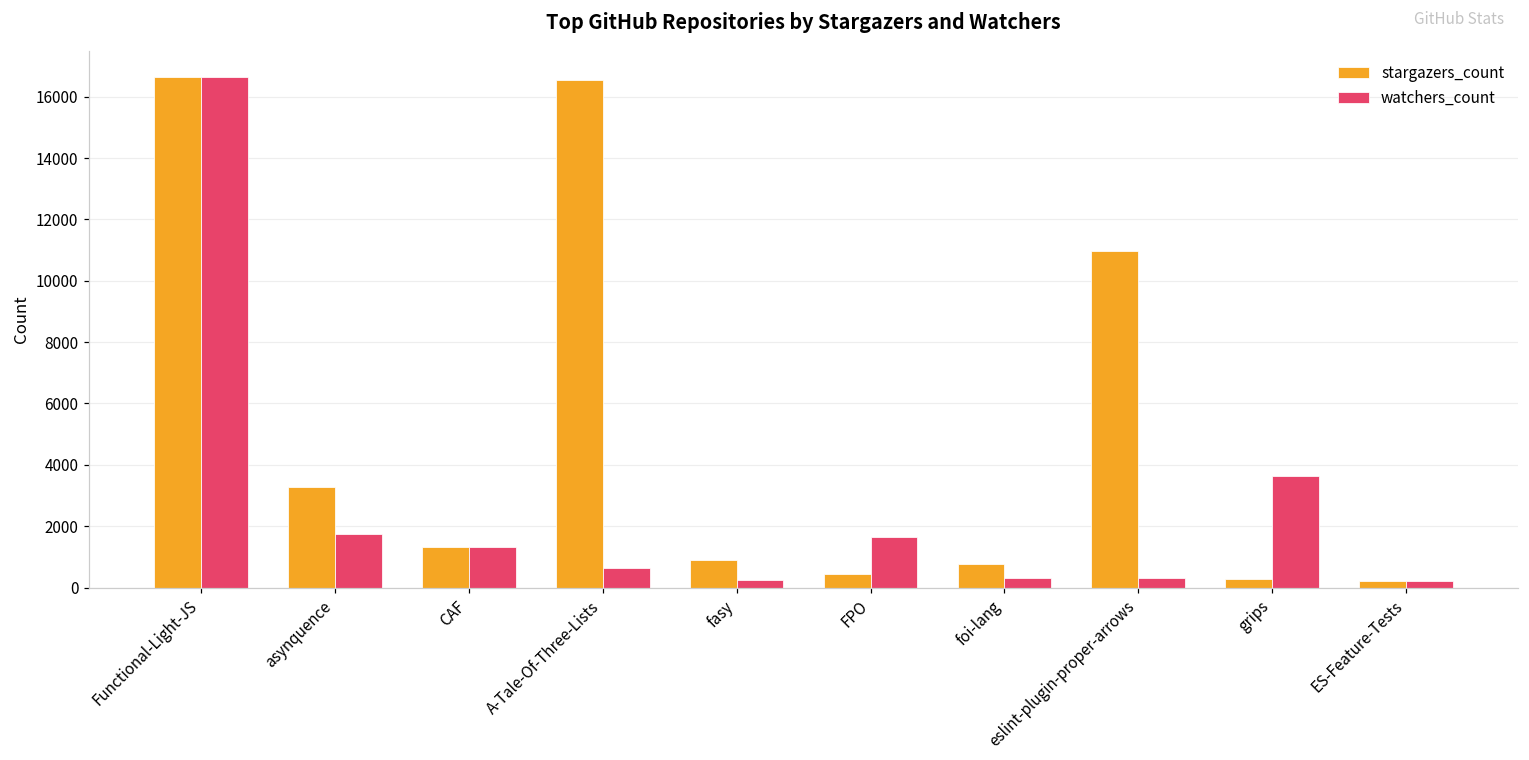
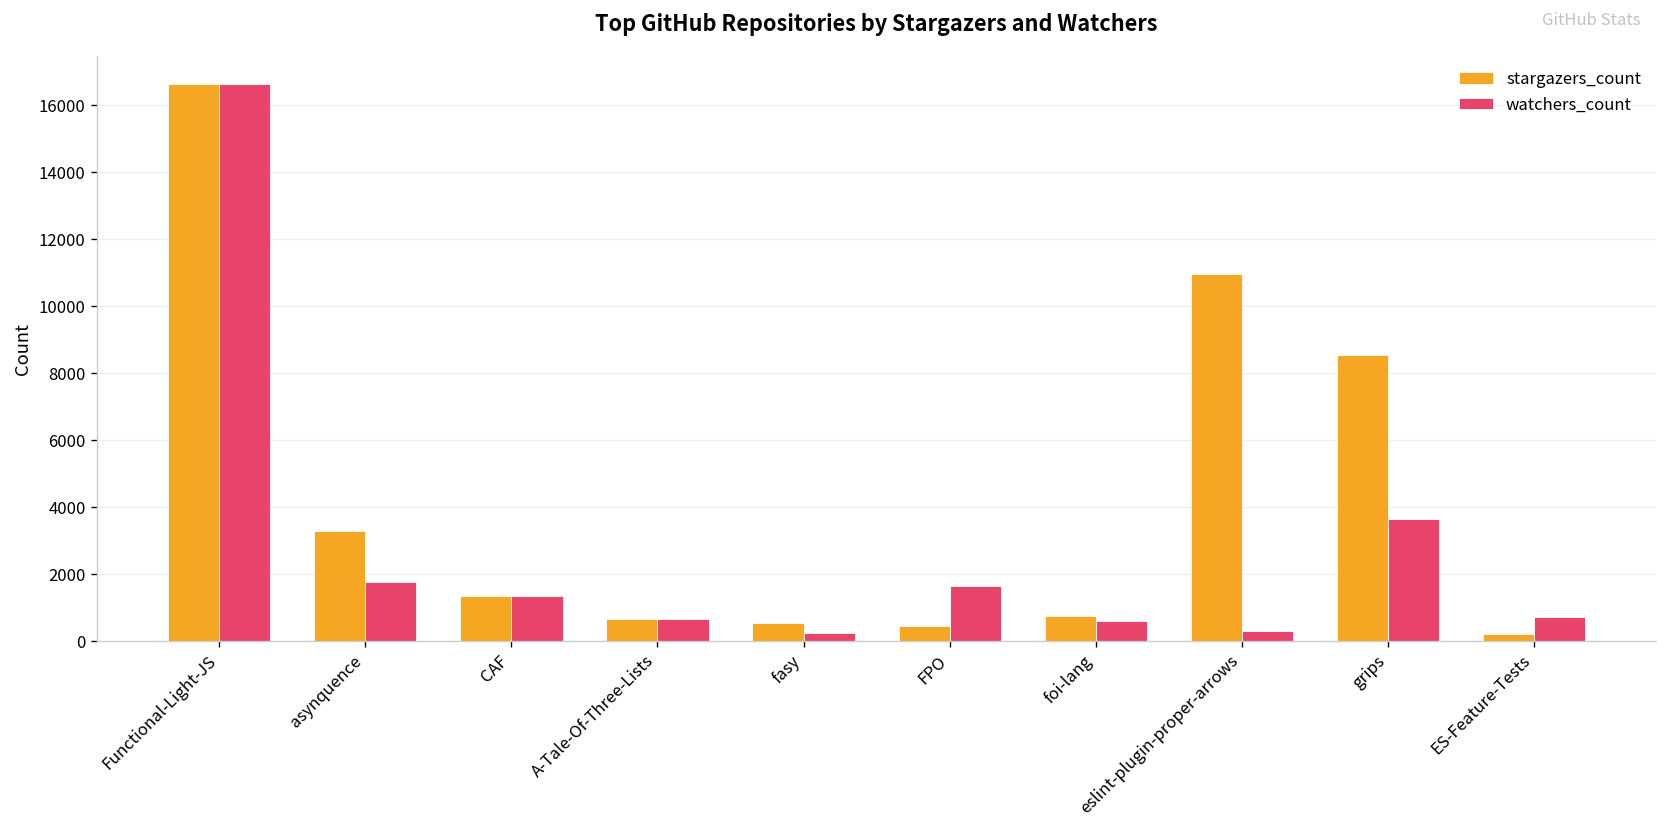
stargazers_count, A-Tale-Of-Three-Lists: 16500 -> 700
stargazers_count, fasy: 900 -> 500
watchers_count, foi-lang: 300 -> 600
stargazers_count, grips: 300 -> 8500
watchers_count, ES-Feature-Tests: 200 -> 700
